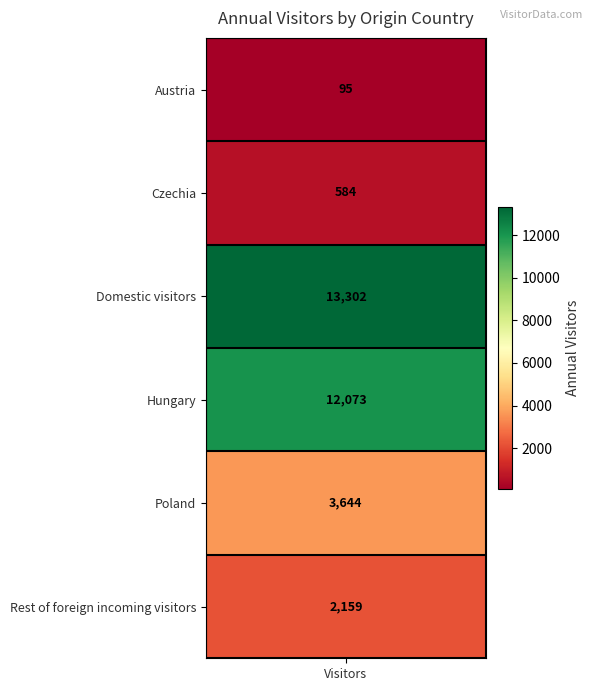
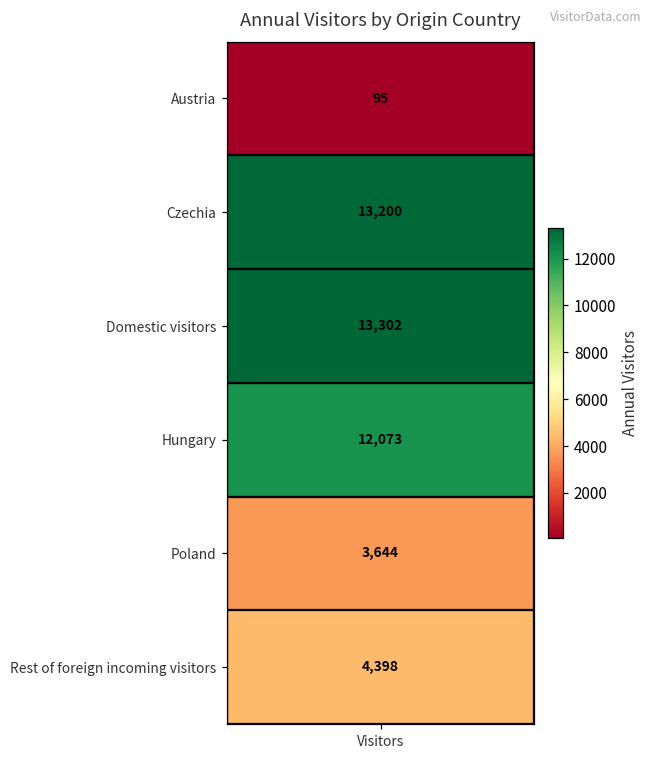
Czechia, Visitors: 584 -> 13,200
Rest of foreign incoming visitors, Visitors: 2,159 -> 4,398
